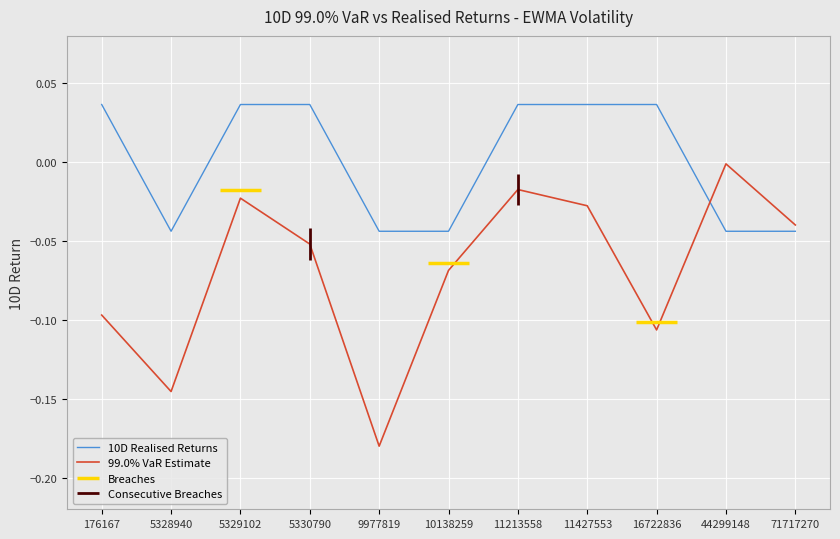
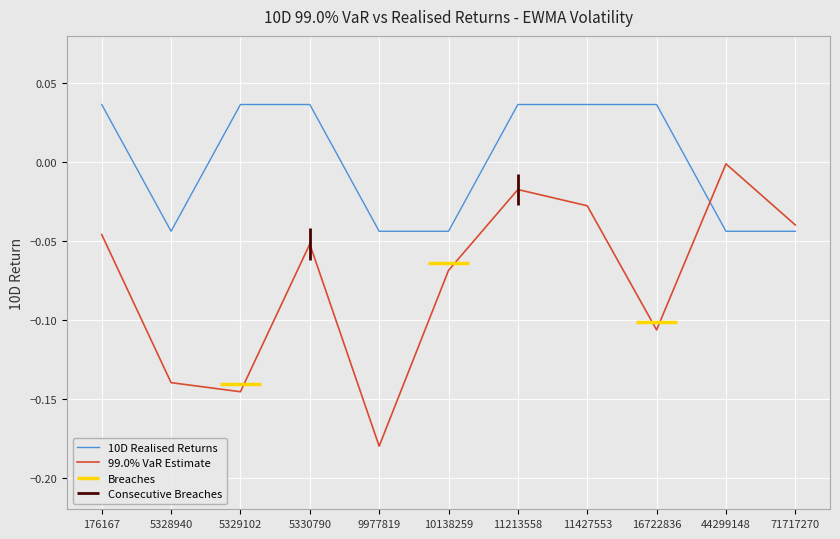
99.0% VaR Estimate, 176167: -0.097 -> -0.046
99.0% VaR Estimate, 5328940: -0.145 -> -0.140
99.0% VaR Estimate, 5329102: -0.023 -> -0.146
